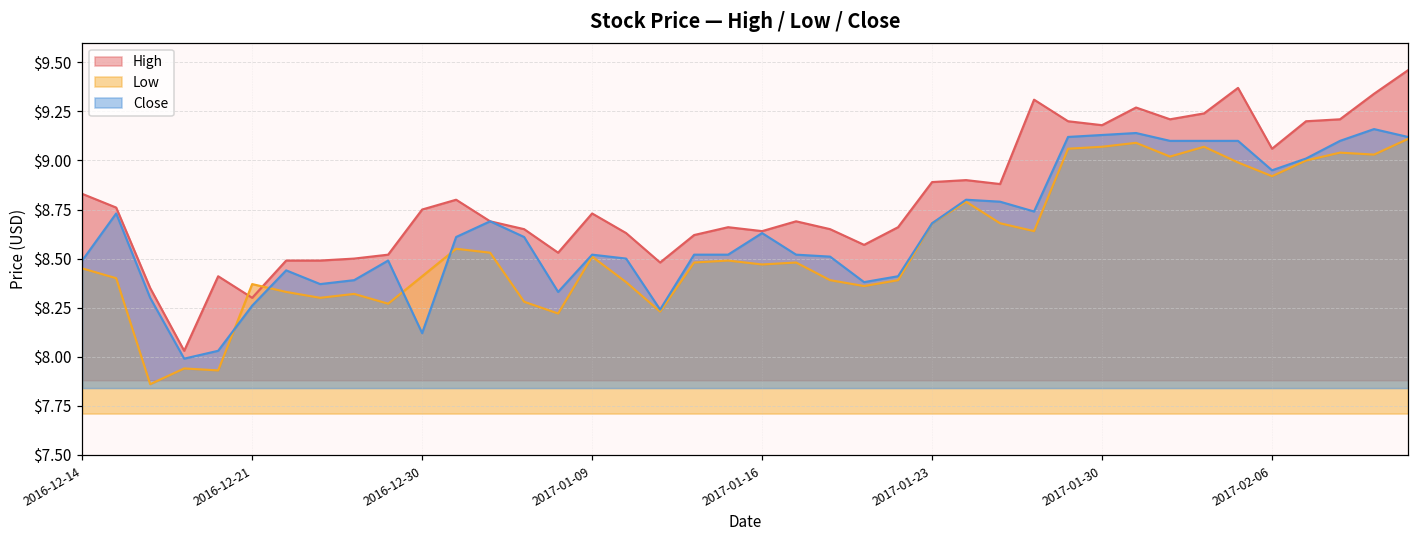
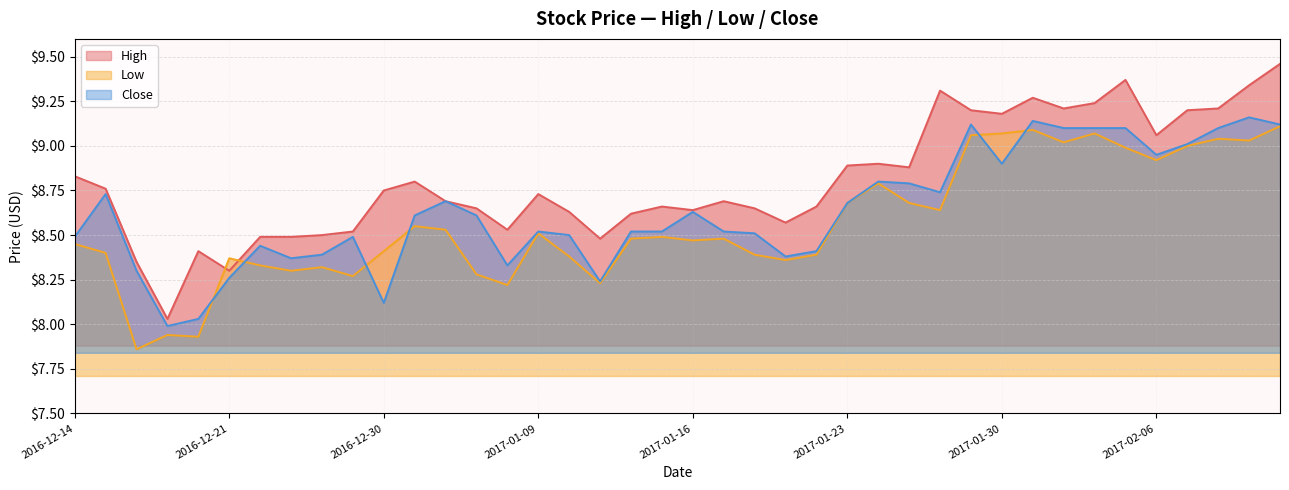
Close, 2017-01-30: $9.13 -> $8.90
